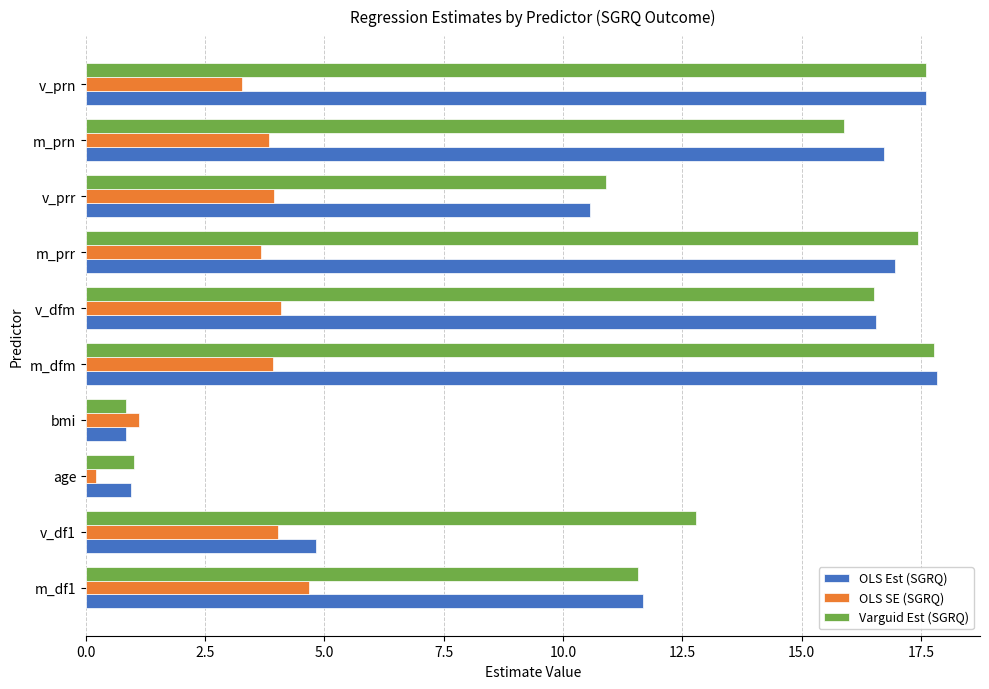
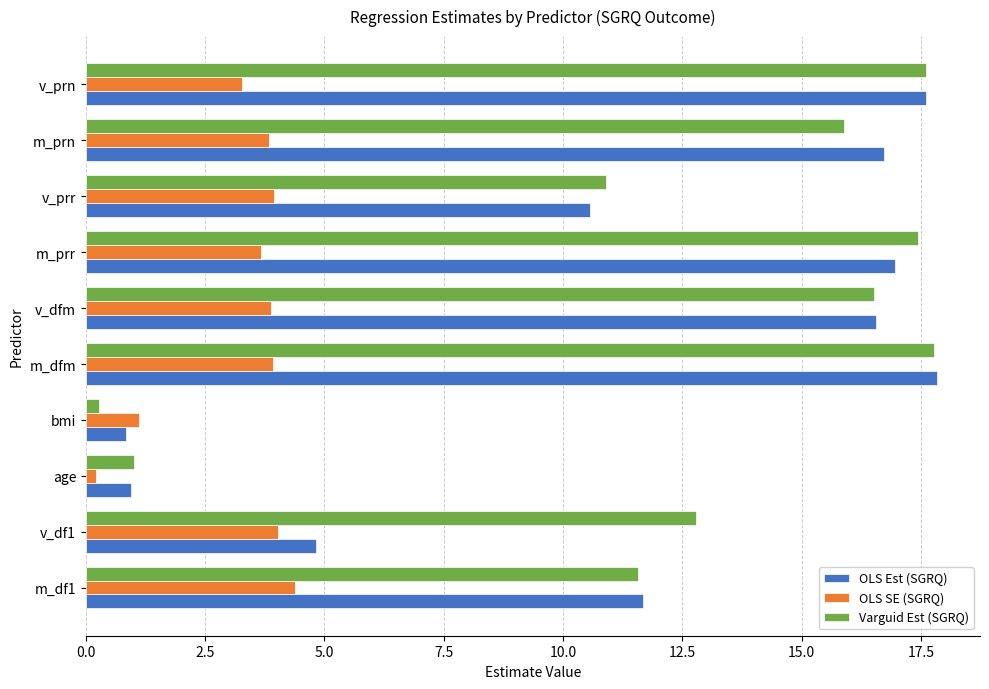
OLS SE (SGRQ), v_dfm: 4.1 -> 3.9
Varguid Est (SGRQ), bmi: 0.8 -> 0.3
OLS SE (SGRQ), m_df1: 4.7 -> 4.4
